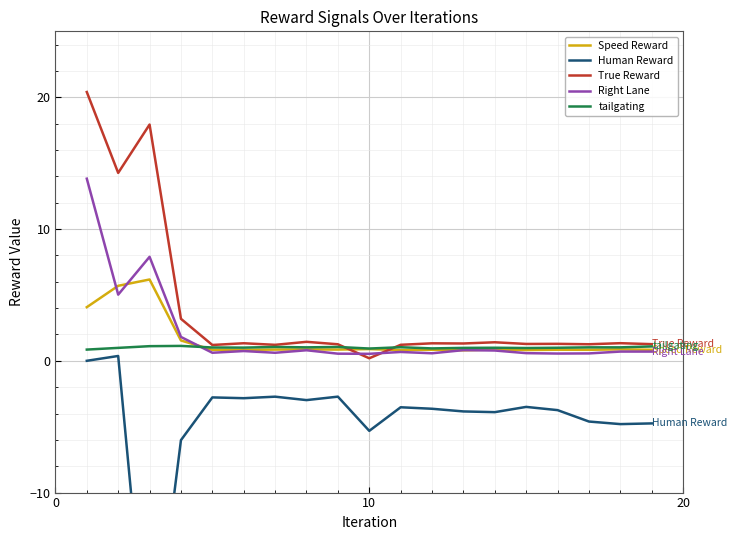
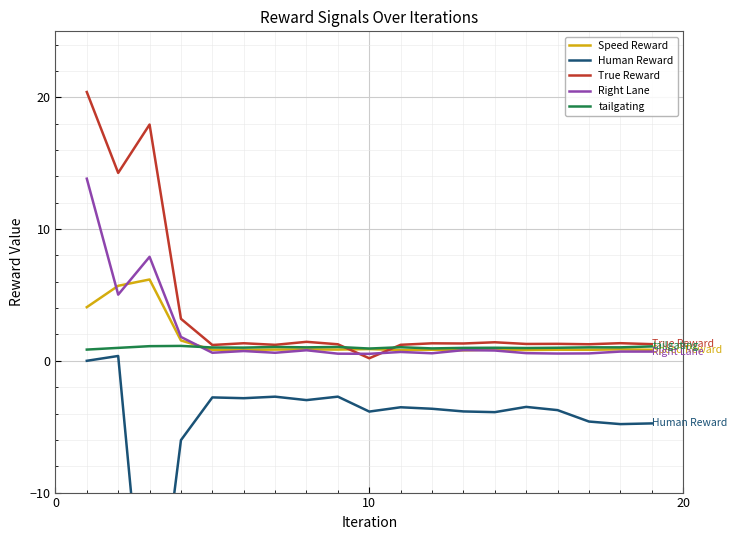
Human Reward, 10: -5.3 -> -3.9
